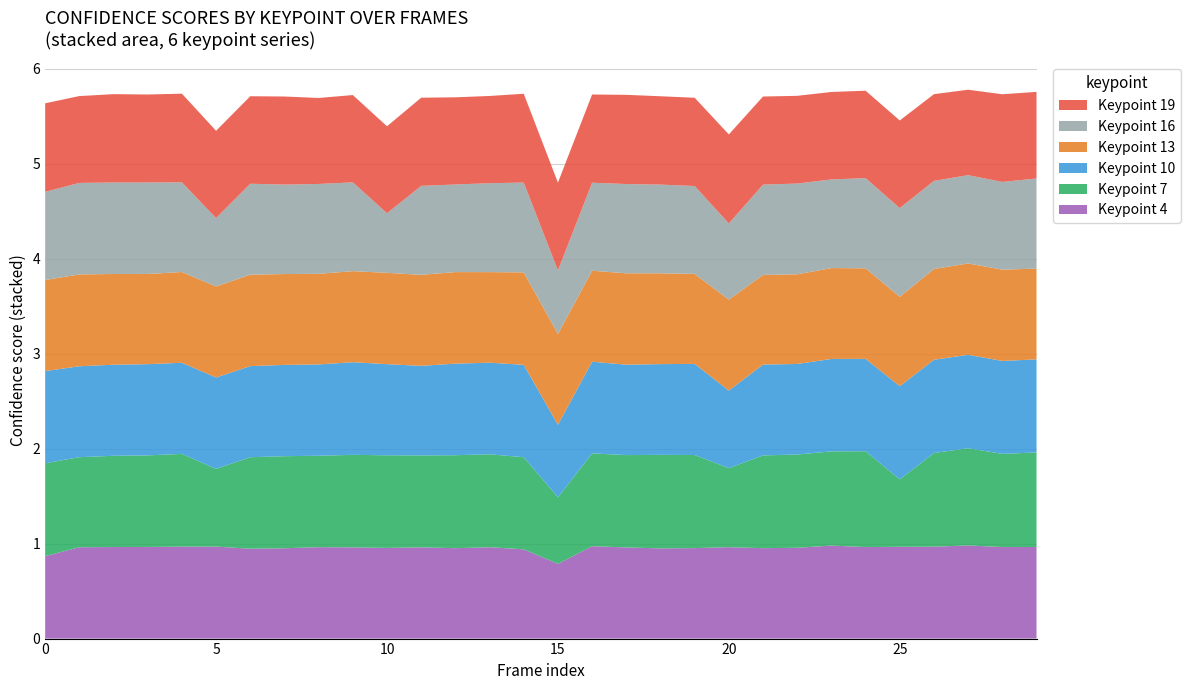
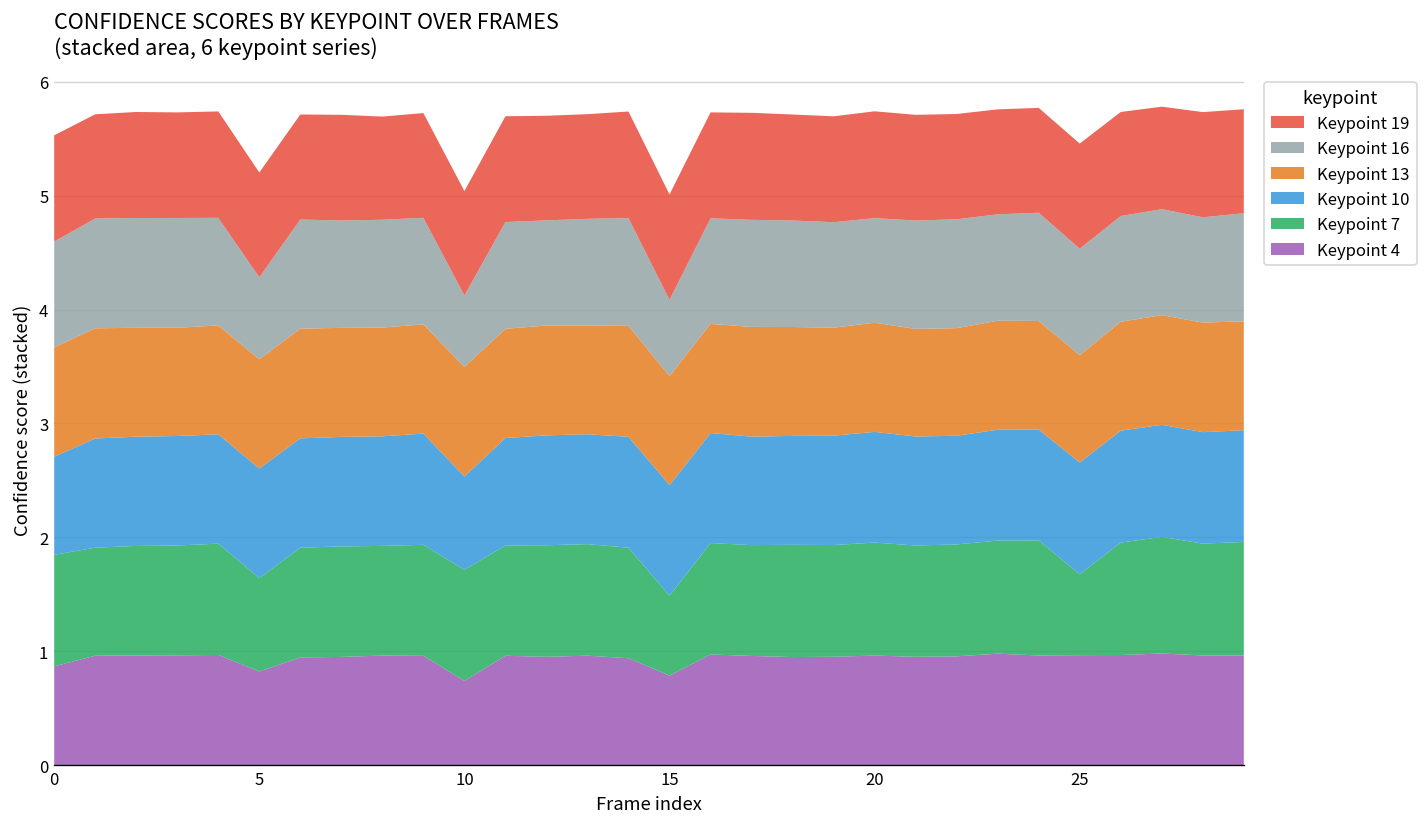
Keypoint 10, 0: 1.0 -> 0.9
Keypoint 4, 5: 1.0 -> 0.8
Keypoint 4, 10: 1.0 -> 0.7
Keypoint 10, 10: 1.0 -> 0.8
Keypoint 10, 15: 0.8 -> 1.0
Keypoint 7, 20: 0.8 -> 1.0
Keypoint 10, 20: 0.8 -> 1.0
Keypoint 16, 20: 0.8 -> 0.9
